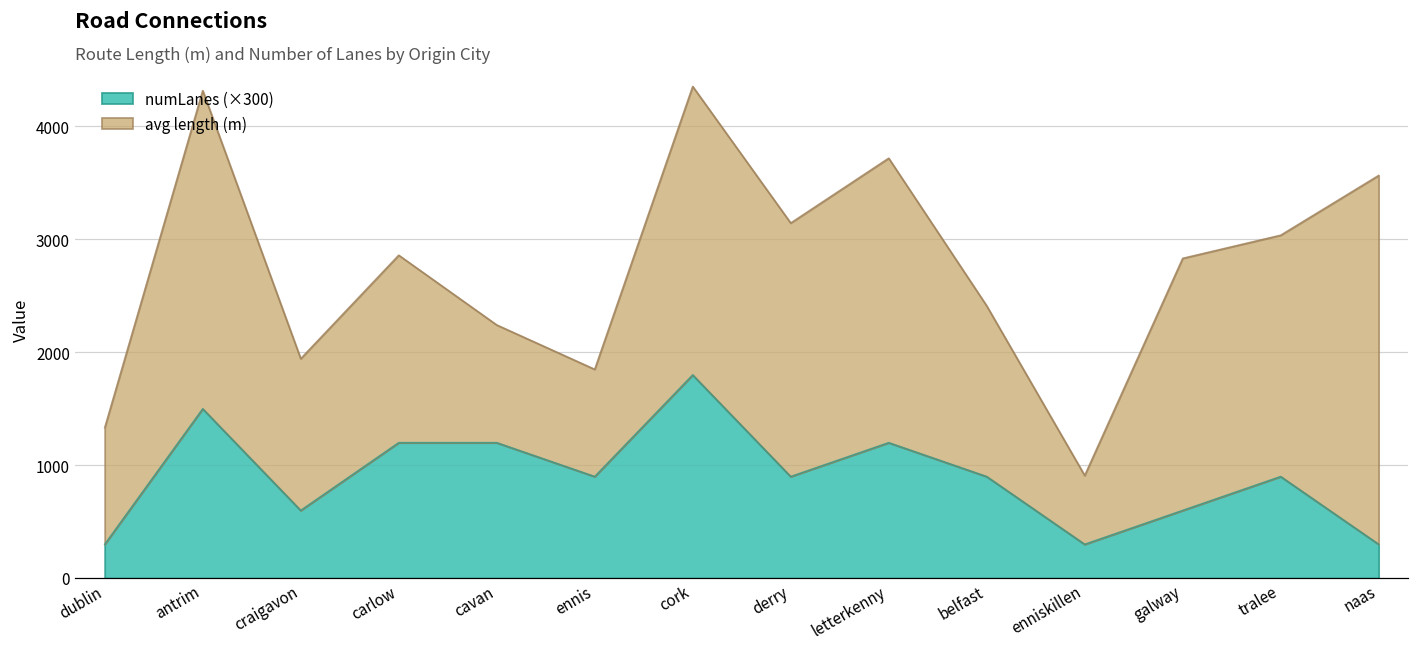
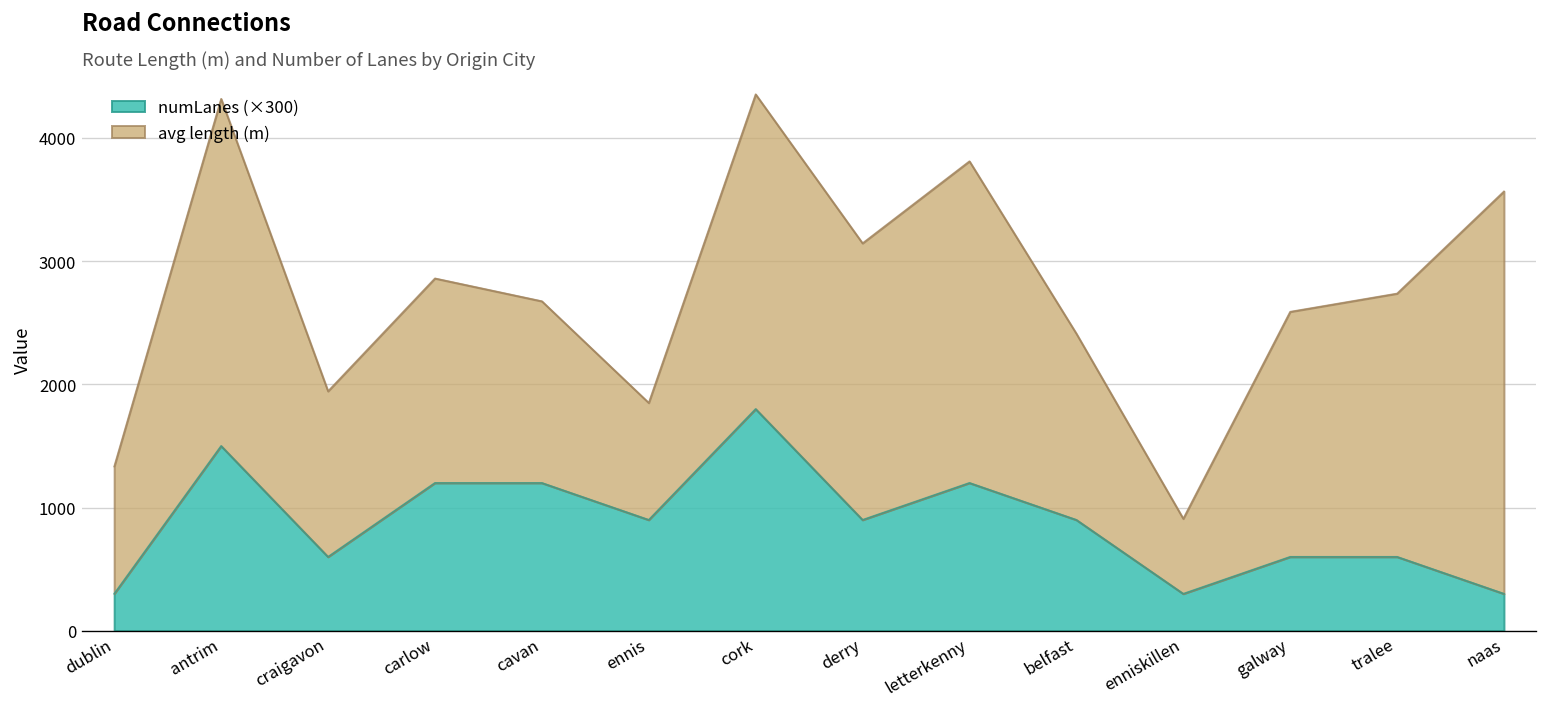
avg length (m), cavan: 1040 -> 1470
avg length (m), letterkenny: 2520 -> 2610
avg length (m), galway: 2230 -> 1990
numLanes (×300), tralee: 900 -> 600
